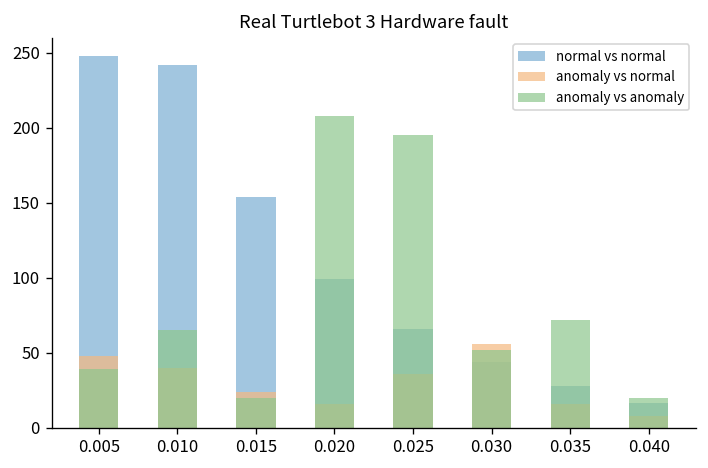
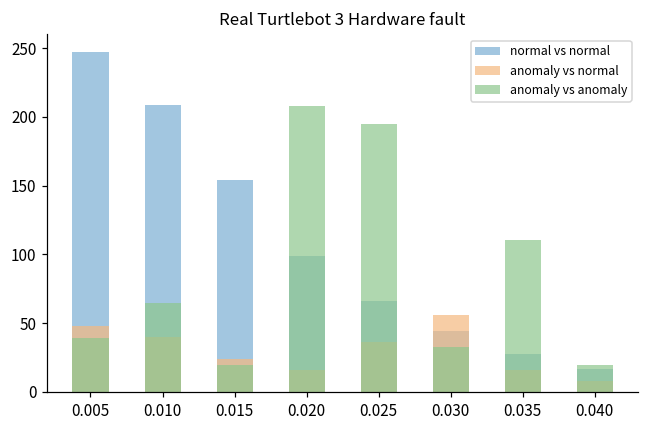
normal vs normal, 0.010: 242 -> 209
anomaly vs anomaly, 0.030: 52 -> 33
anomaly vs anomaly, 0.035: 72 -> 111
